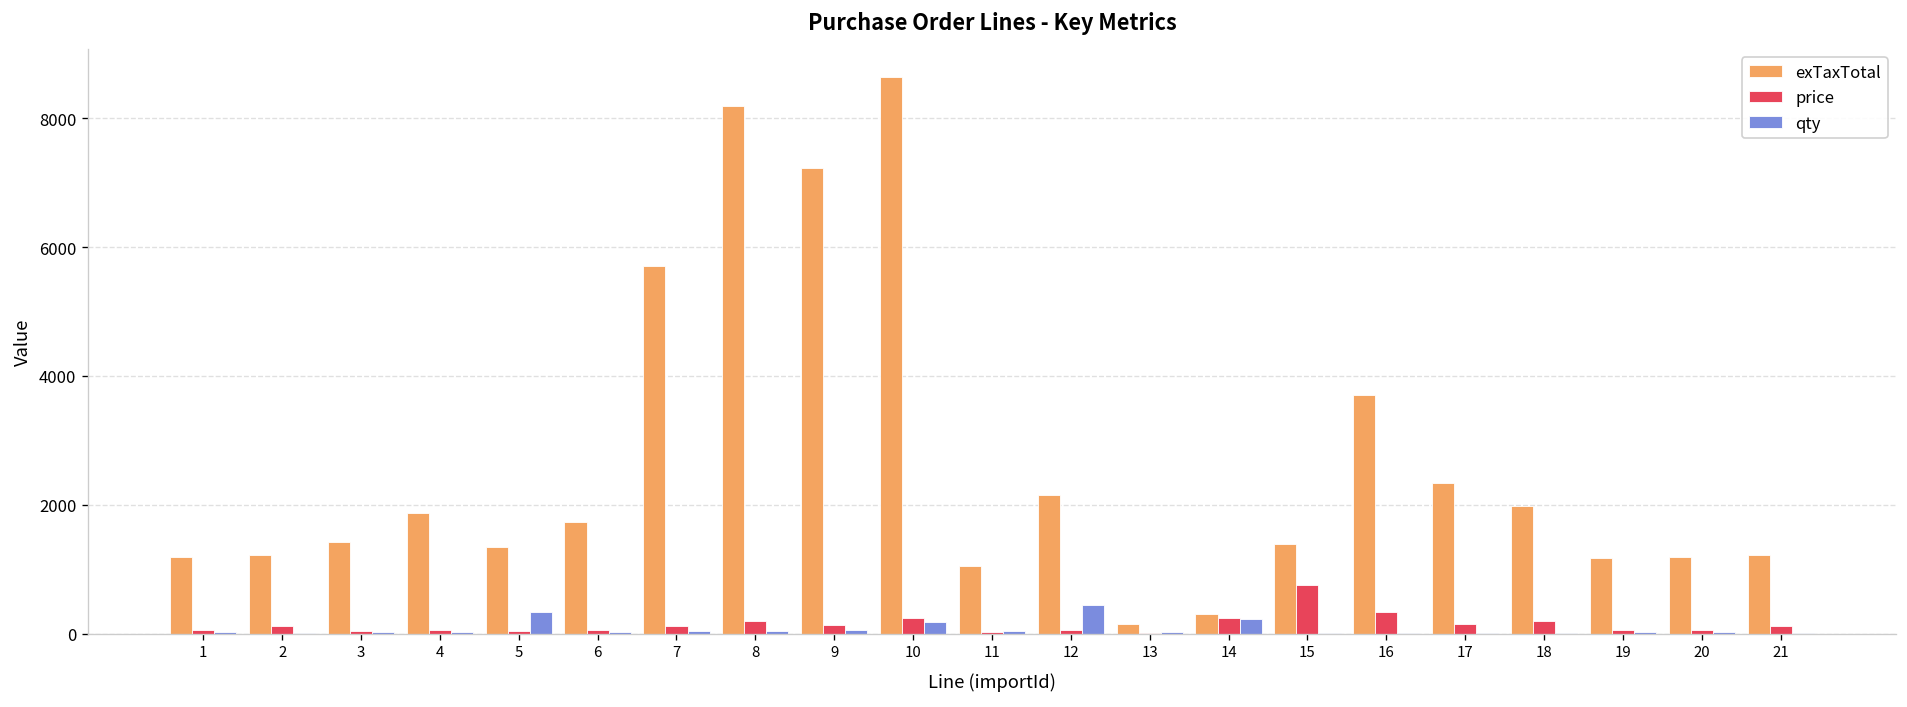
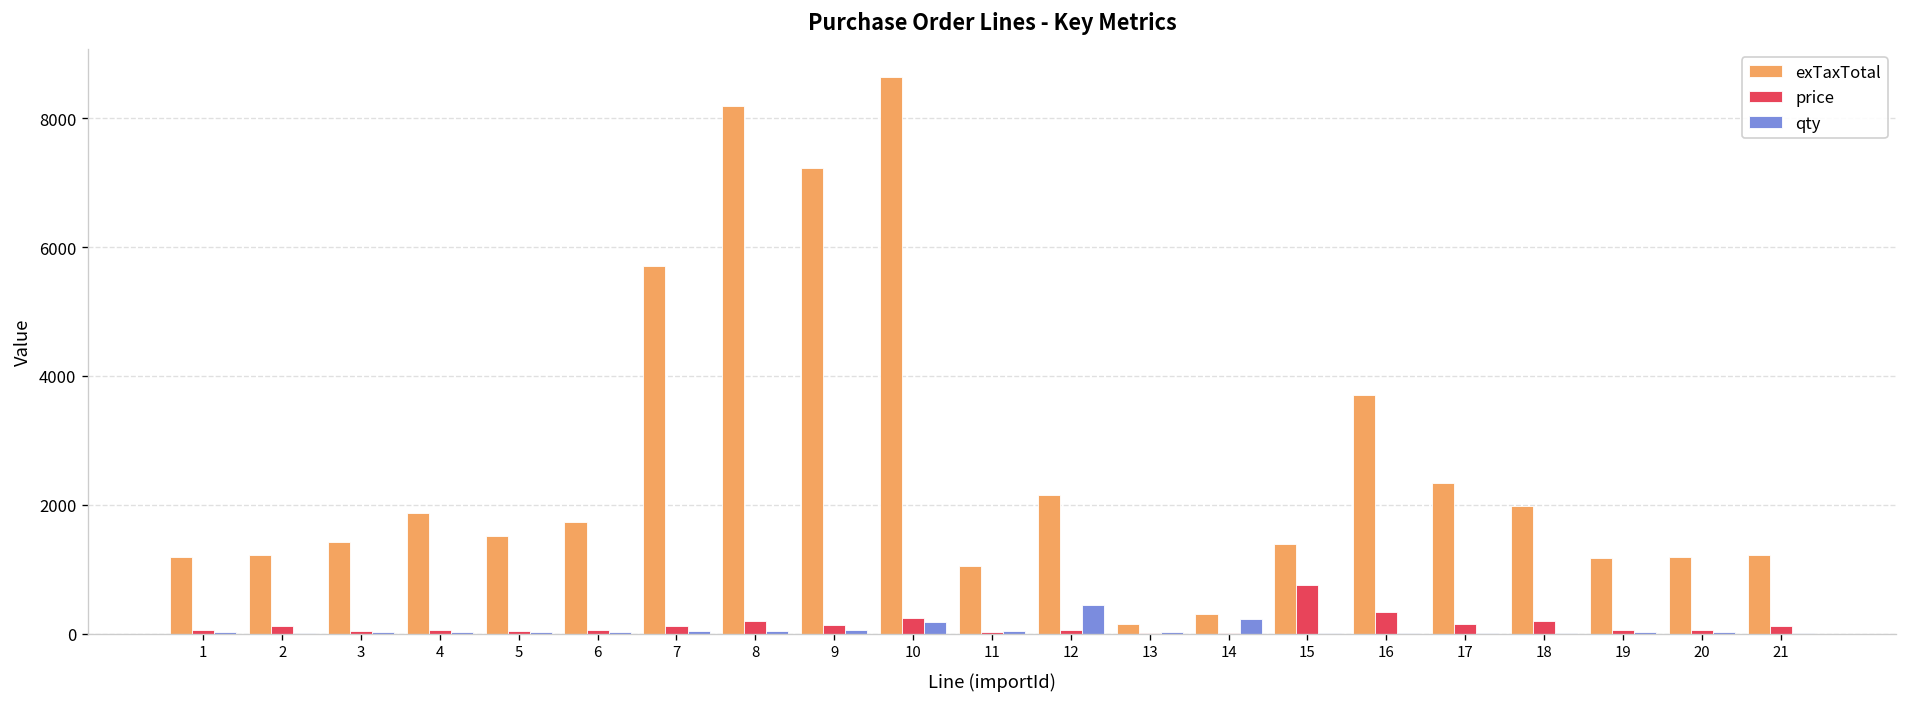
exTaxTotal, 5: 1400 -> 1500
qty, 5: 300 -> 0
price, 14: 300 -> 0
